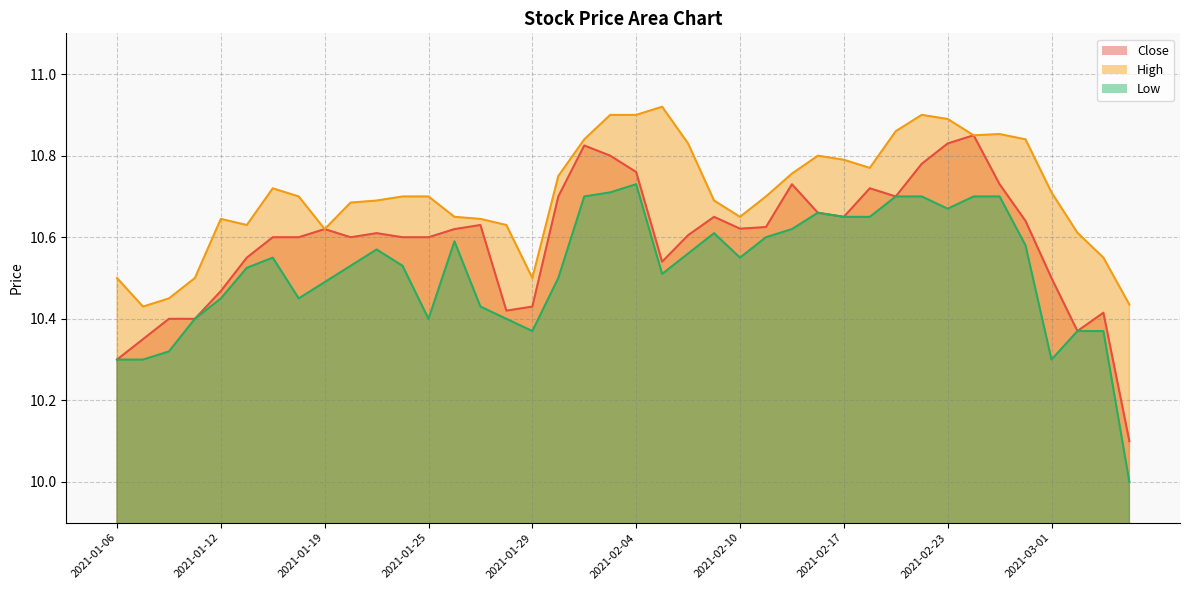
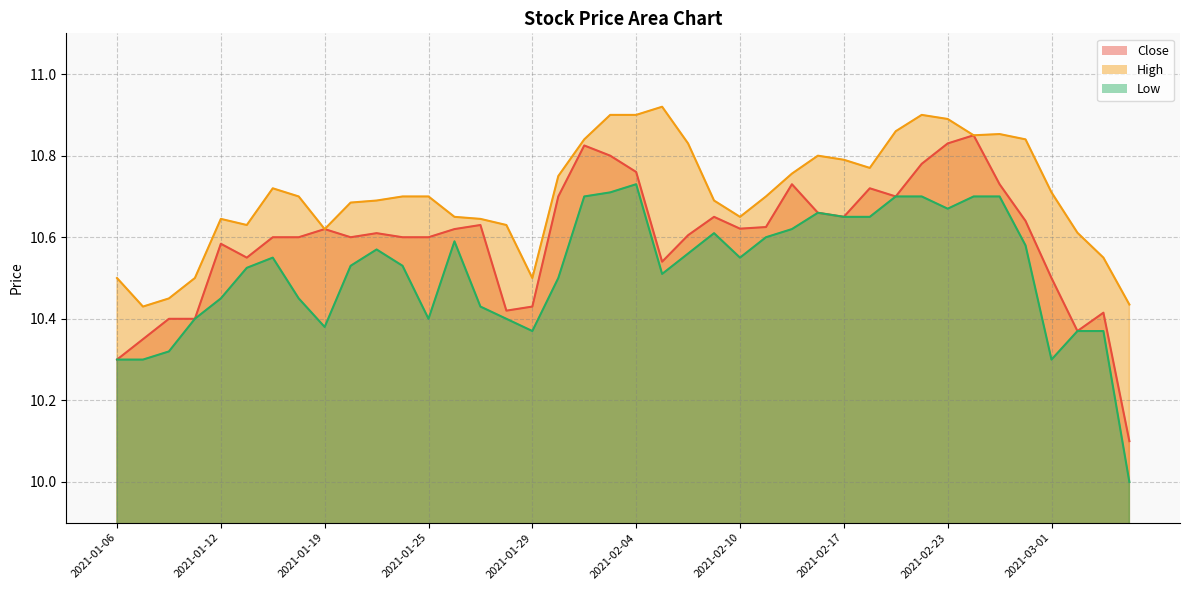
Close, 2021-01-12: 10.47 -> 10.58
Low, 2021-01-19: 10.49 -> 10.38
